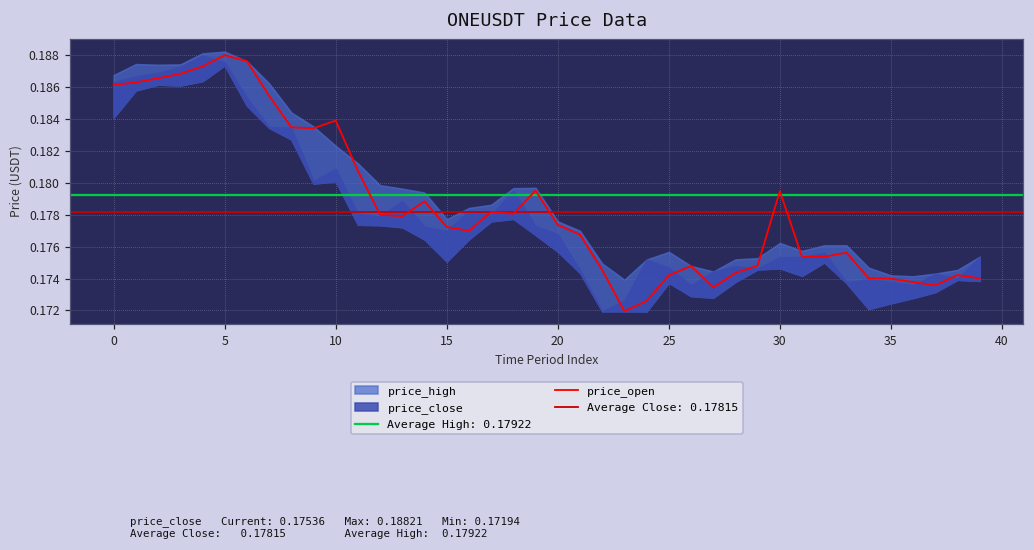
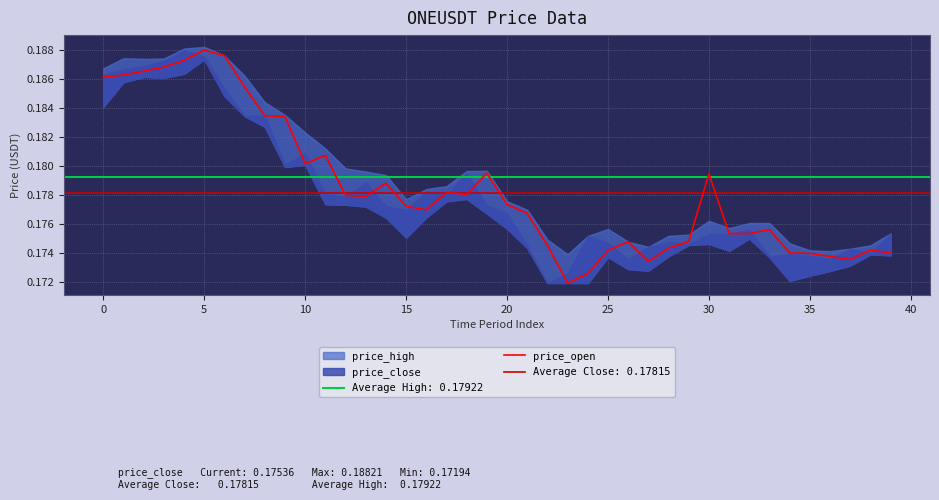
price_open, 10: 0.1839 -> 0.1802
